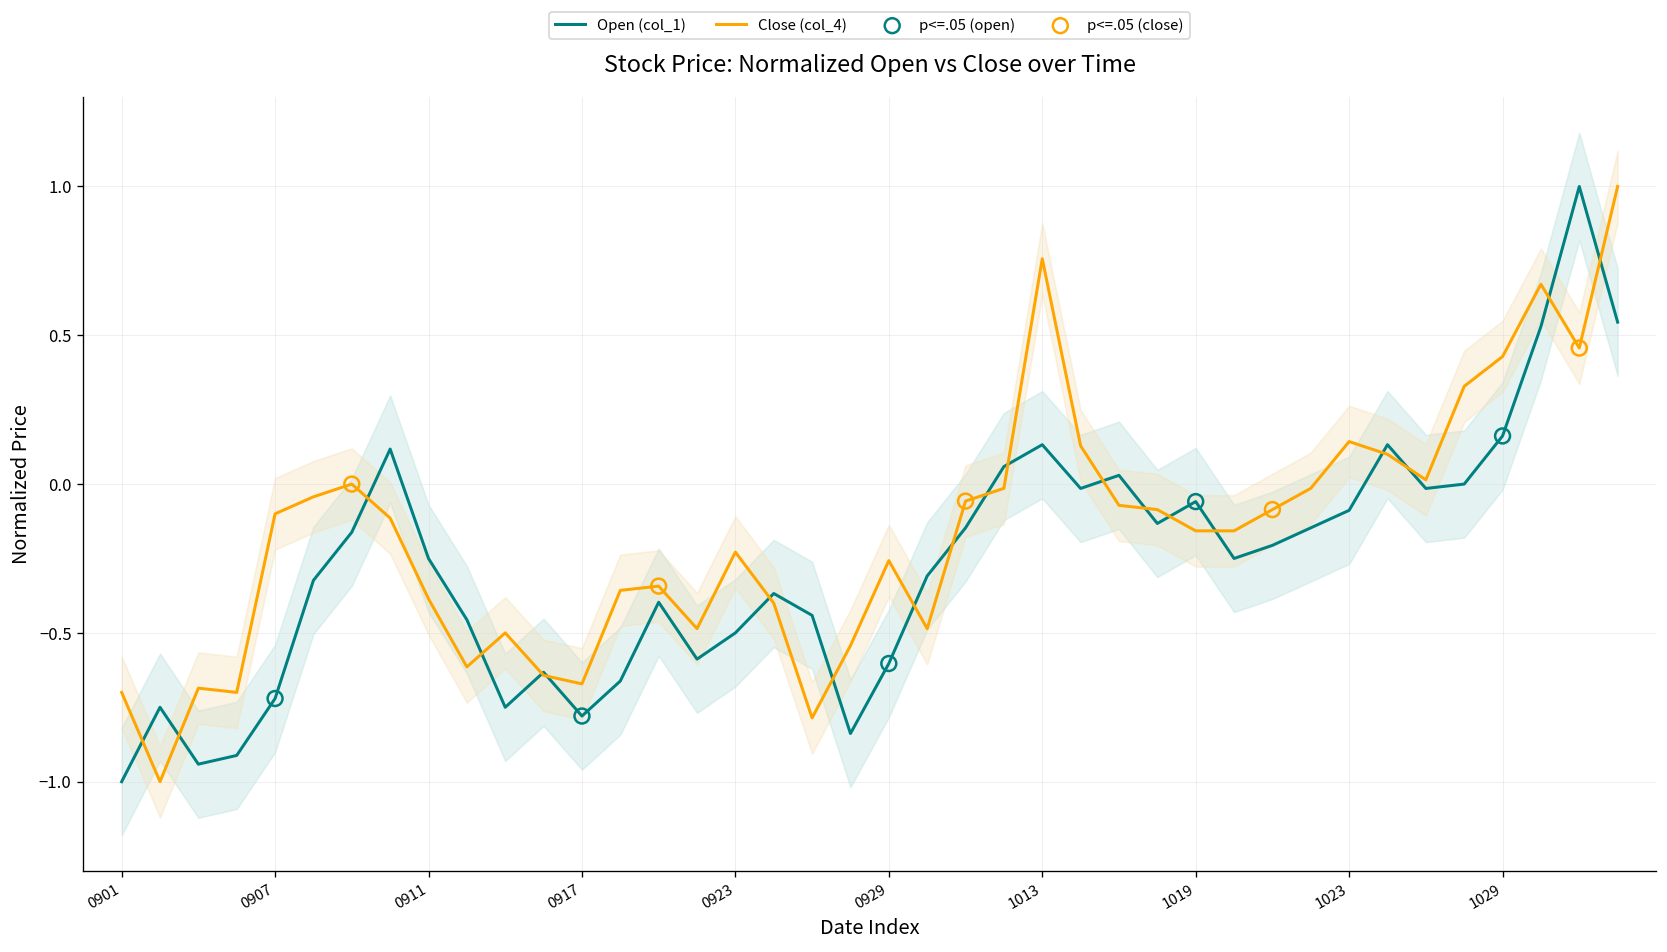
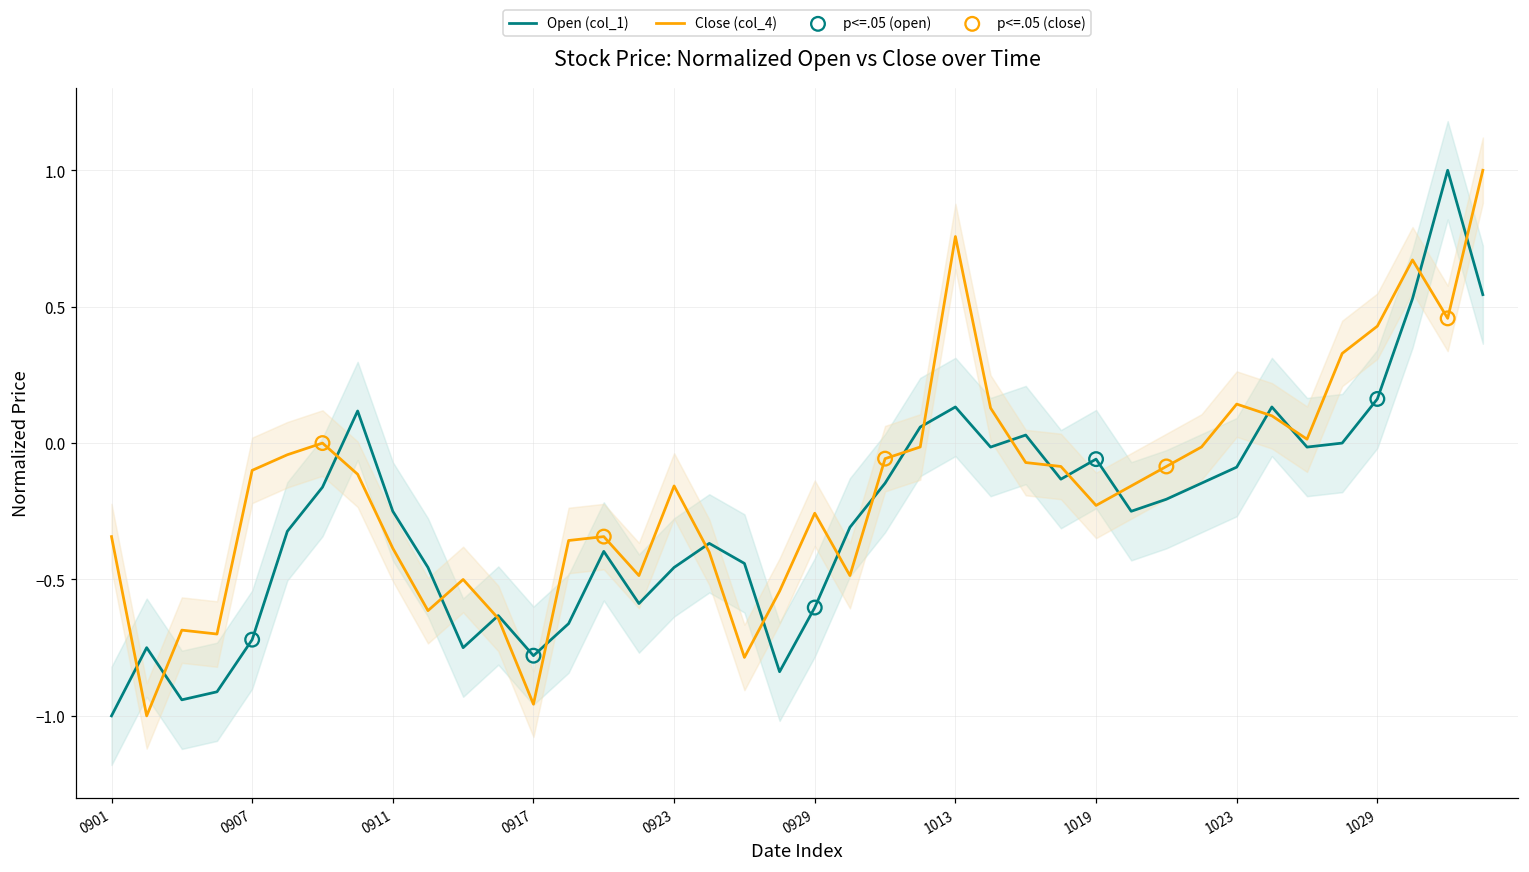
Close (col_4), 0901: -0.70 -> -0.34
Close (col_4), 0917: -0.67 -> -0.96
Open (col_1), 0923: -0.50 -> -0.46
Close (col_4), 0923: -0.23 -> -0.16
Close (col_4), 1019: -0.16 -> -0.23
